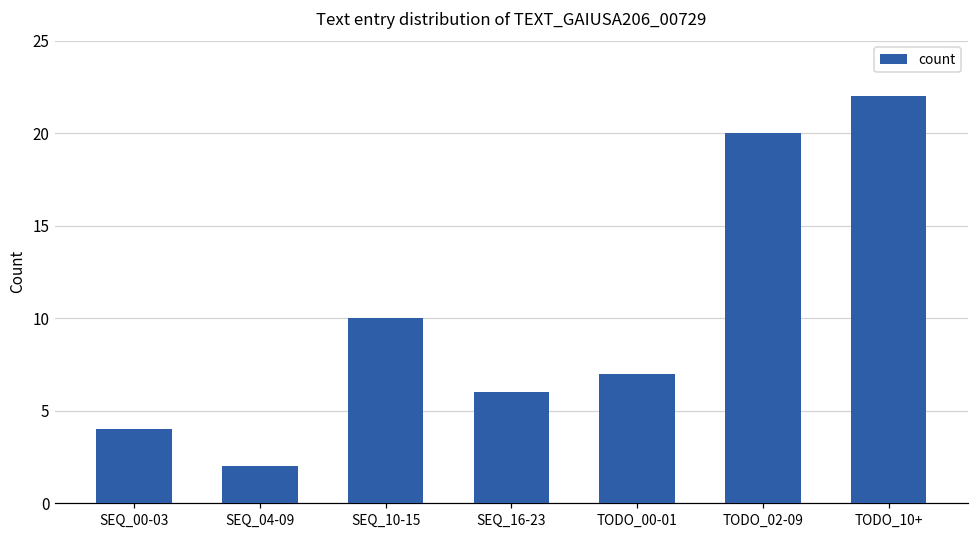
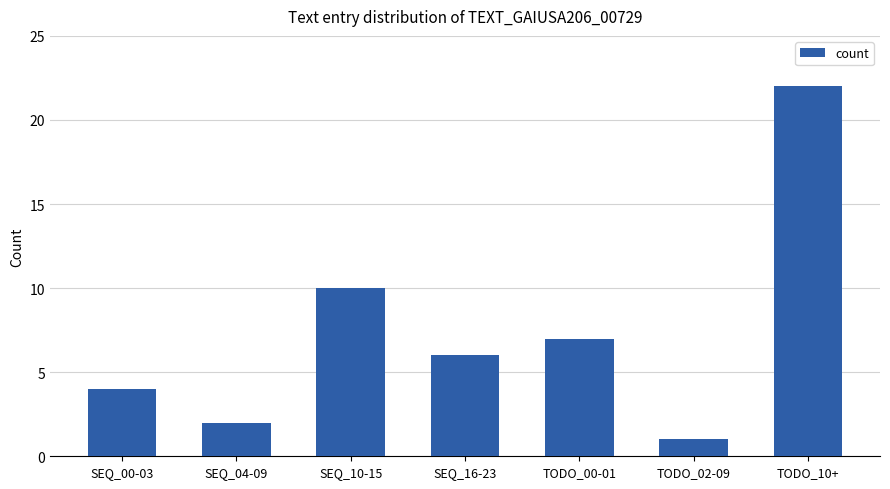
TODO_02-09: 20 -> 1
